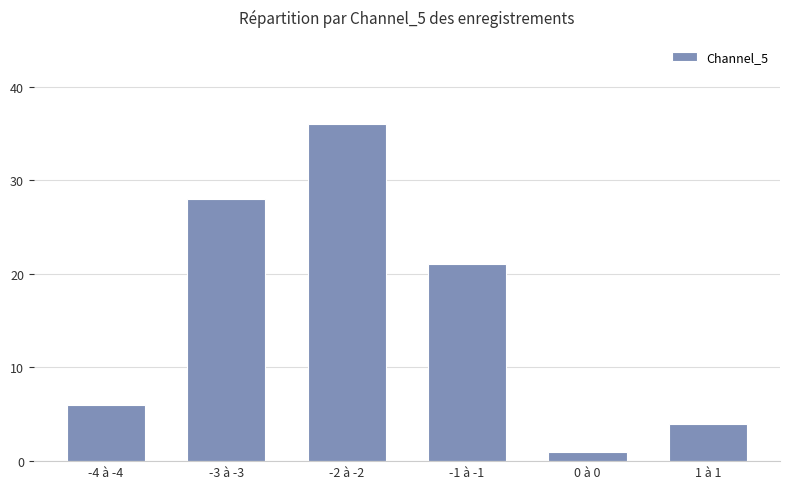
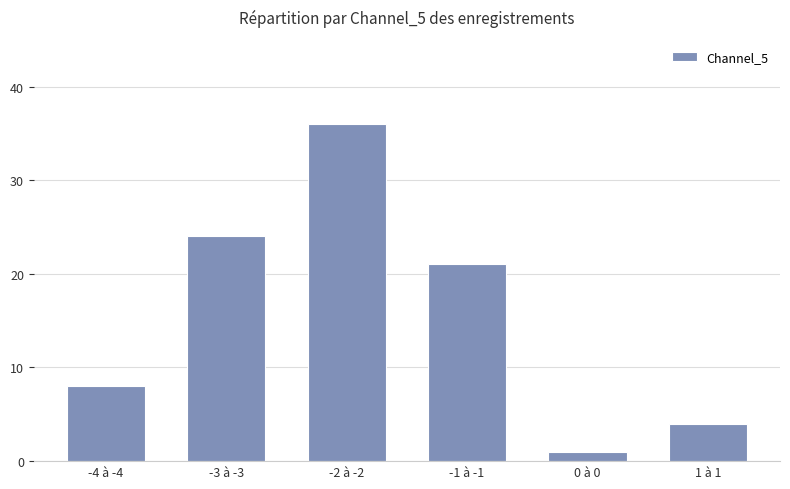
-4 à -4: 6 -> 8
-3 à -3: 28 -> 24
